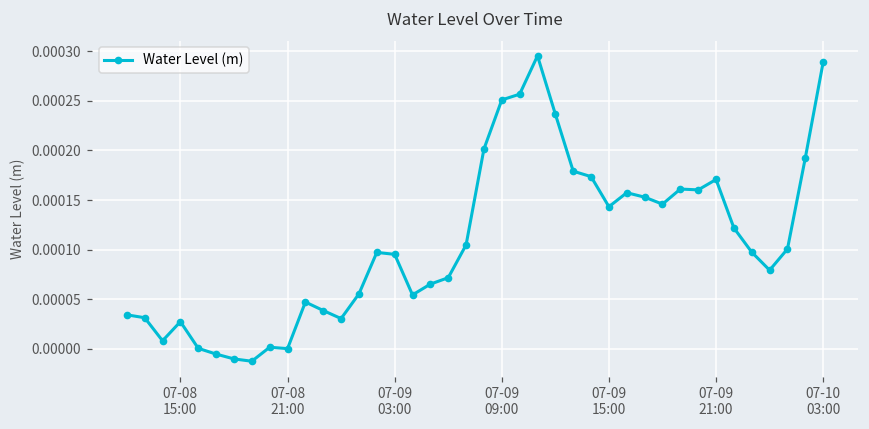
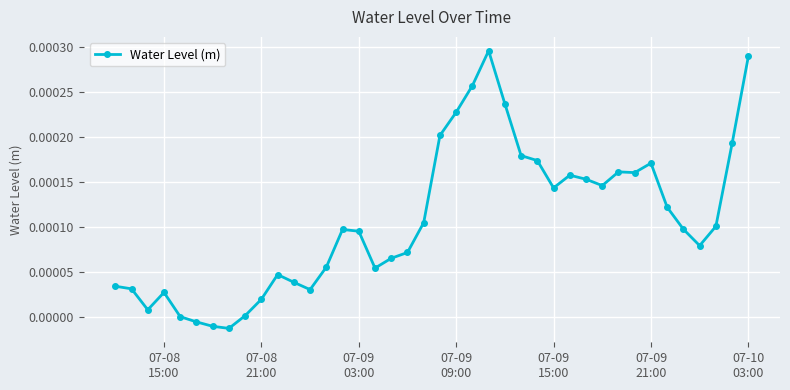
07-08 21:00: 0.00000 -> 0.00002
07-09 09:00: 0.00025 -> 0.00023
